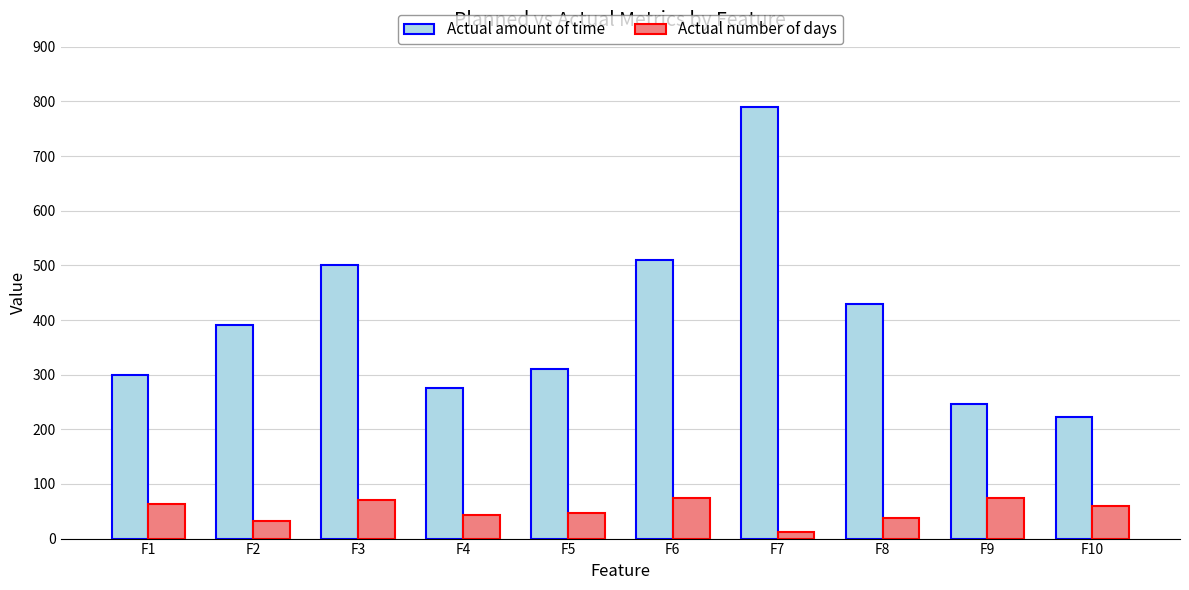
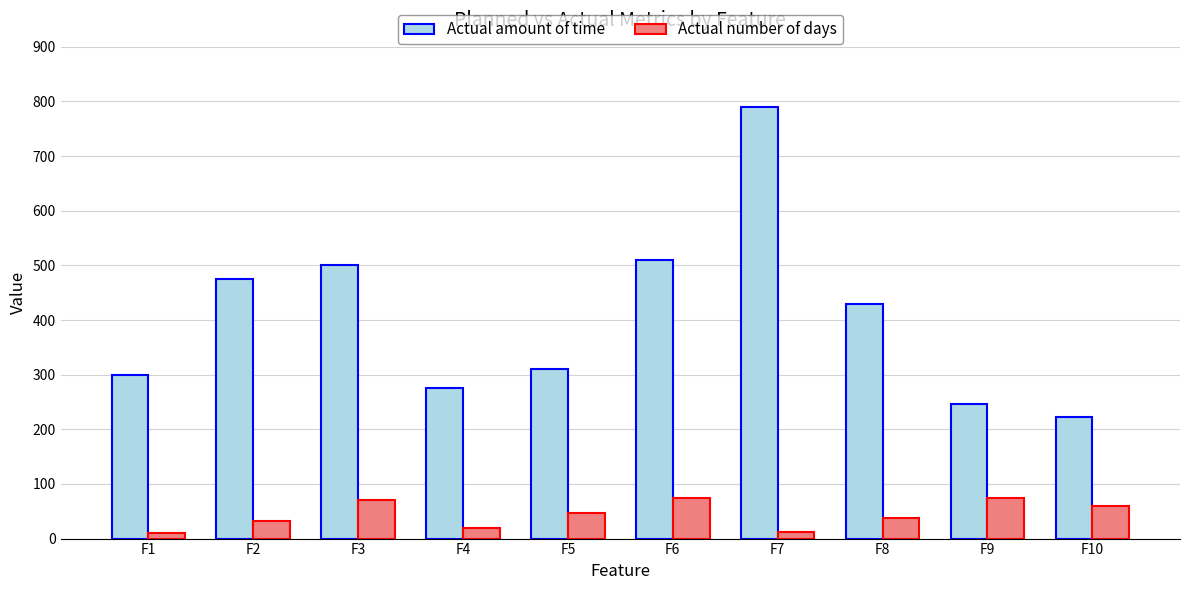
Actual number of days, F1: 60 -> 10
Actual amount of time, F2: 390 -> 480
Actual number of days, F4: 40 -> 20
